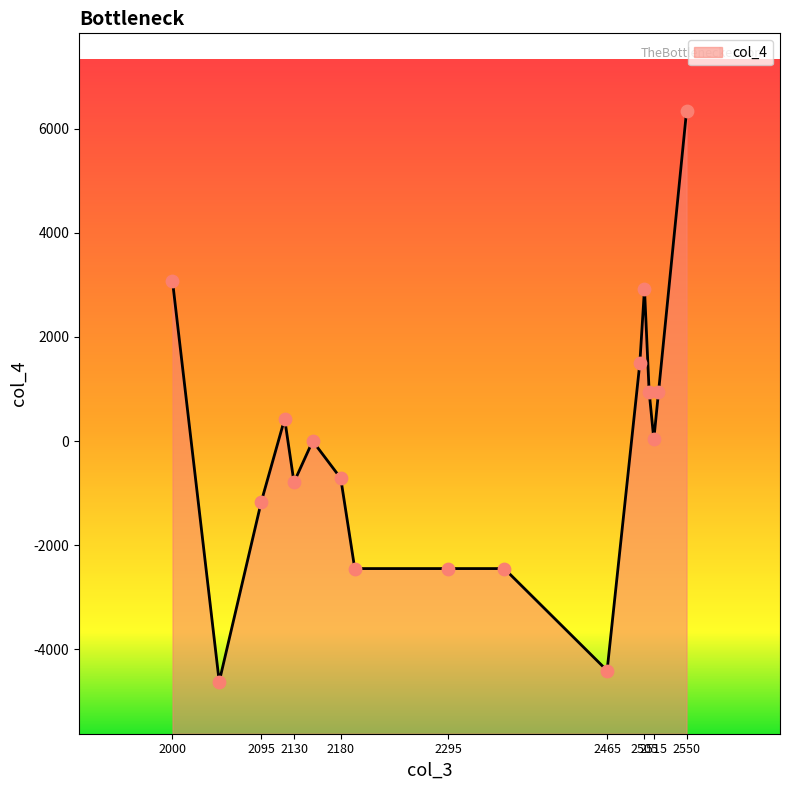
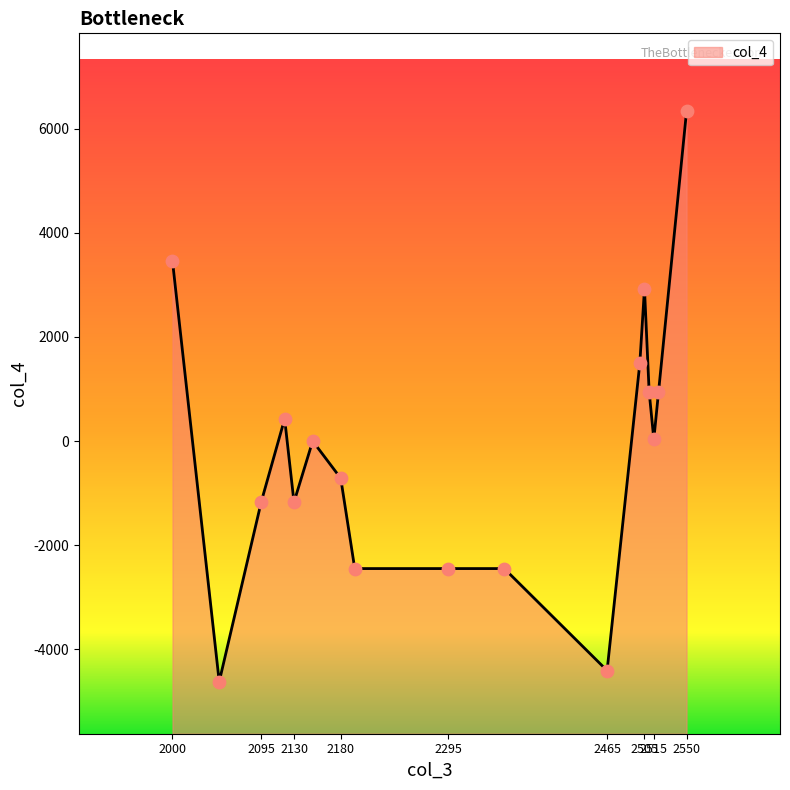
2000: 3100 -> 3500
2130: -800 -> -1200
